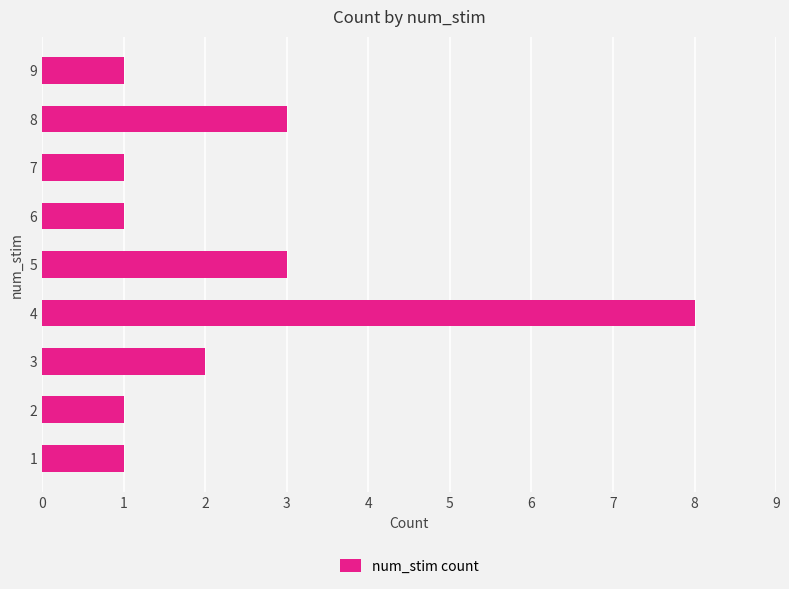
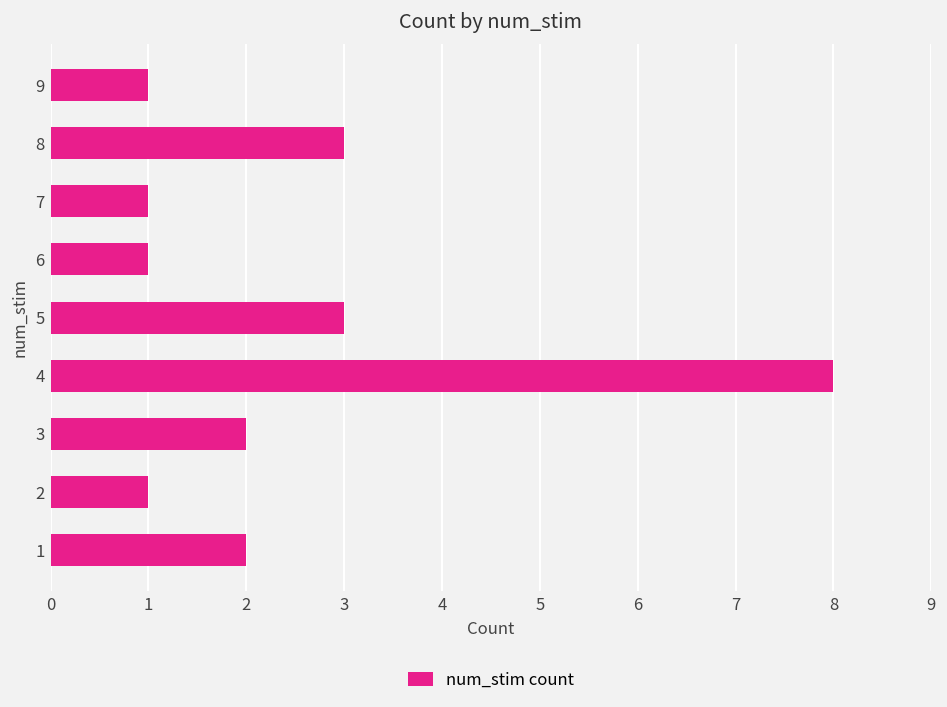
1: 1 -> 2
